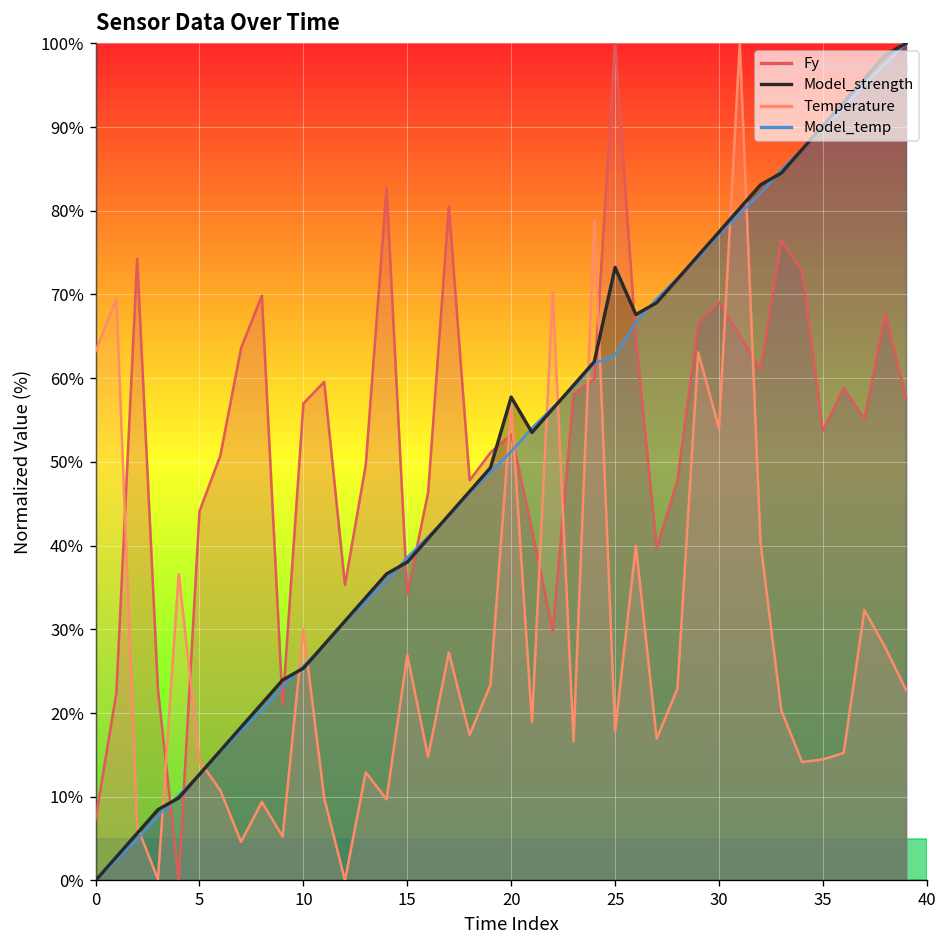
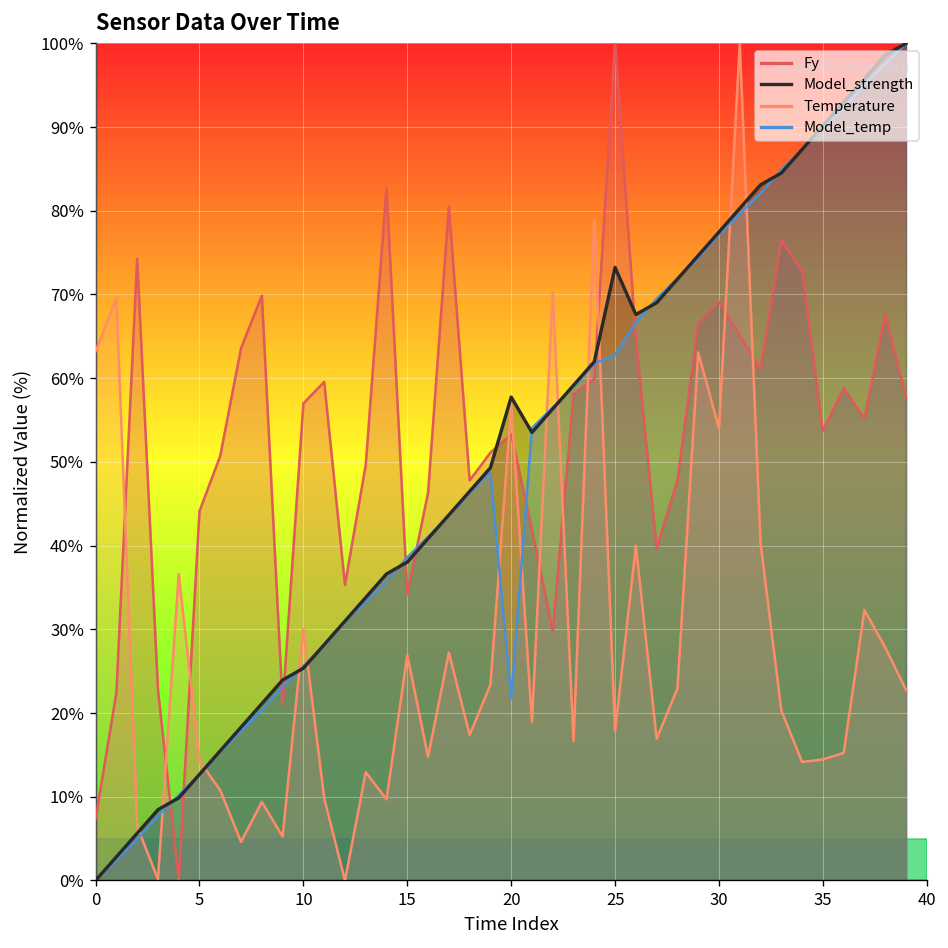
Model_temp, 20: 51% -> 22%
